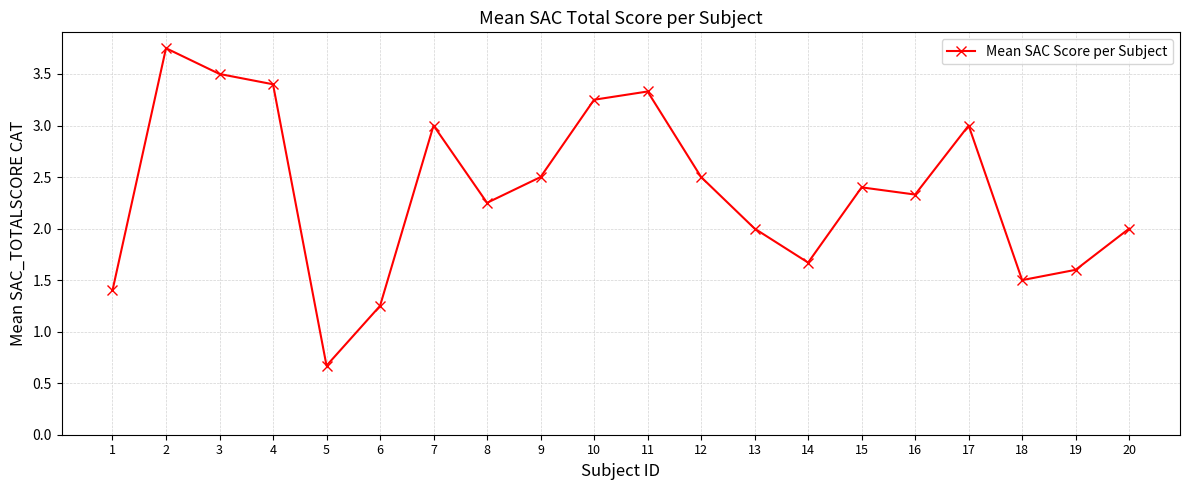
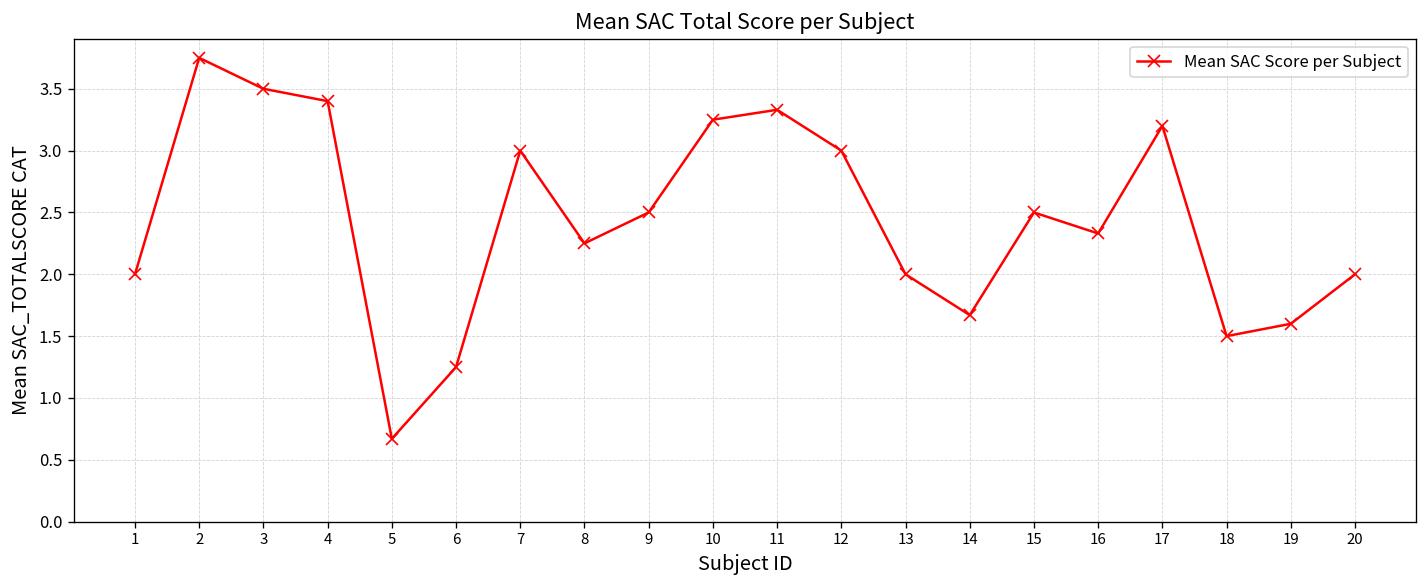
1: 1.4 -> 2.0
12: 2.5 -> 3.0
15: 2.4 -> 2.5
17: 3.0 -> 3.2
